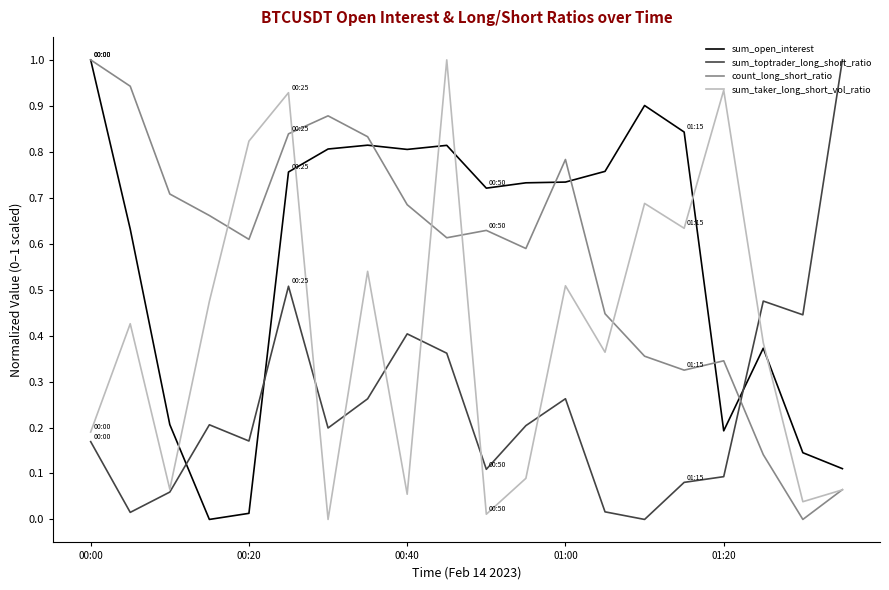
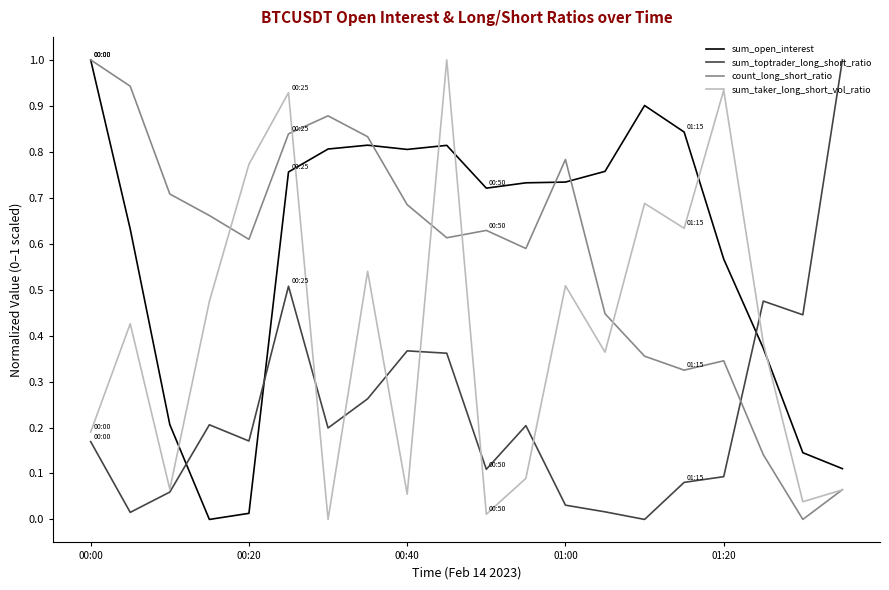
sum_taker_long_short_vol_ratio, 00:20: 0.82 -> 0.77
sum_toptrader_long_short_ratio, 00:40: 0.40 -> 0.37
sum_toptrader_long_short_ratio, 01:00: 0.26 -> 0.03
sum_open_interest, 01:20: 0.19 -> 0.57
